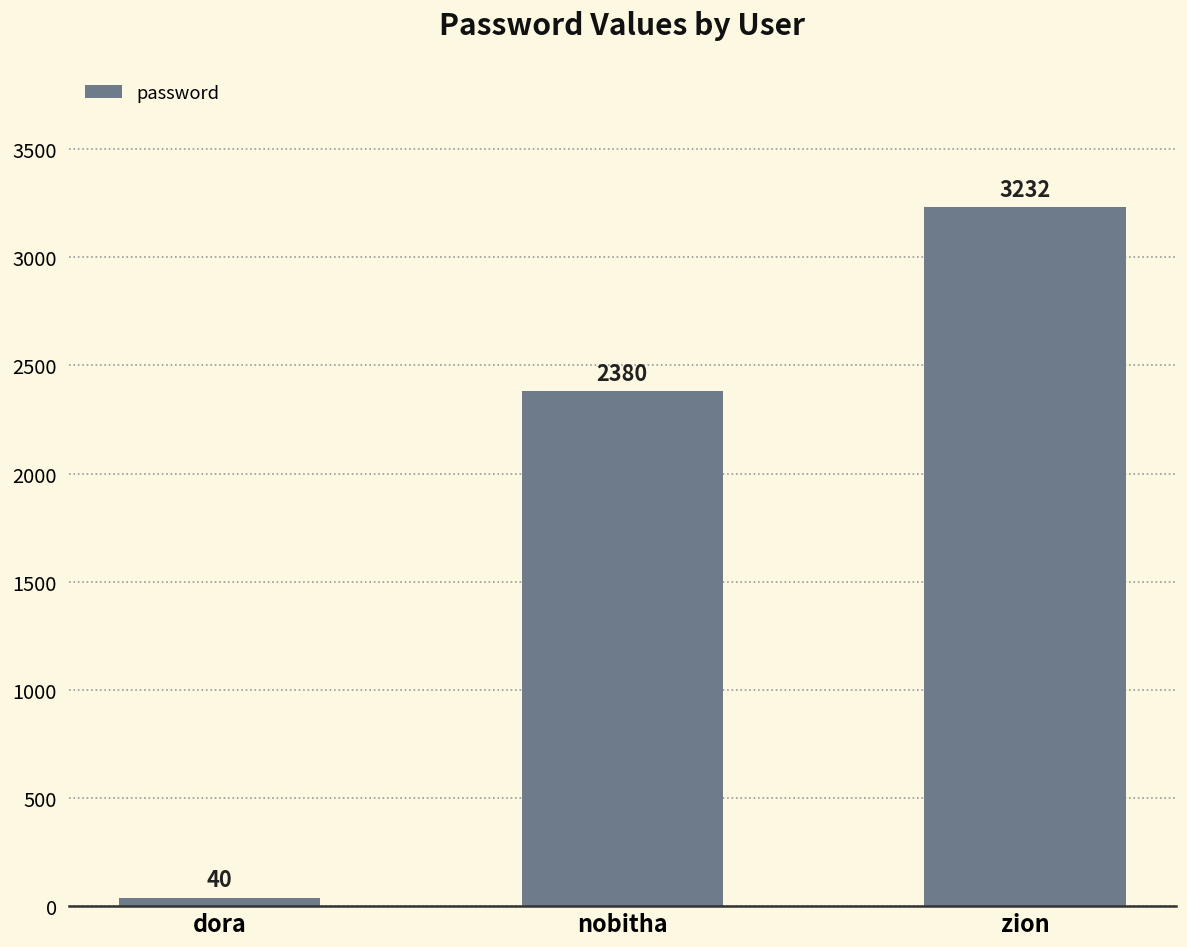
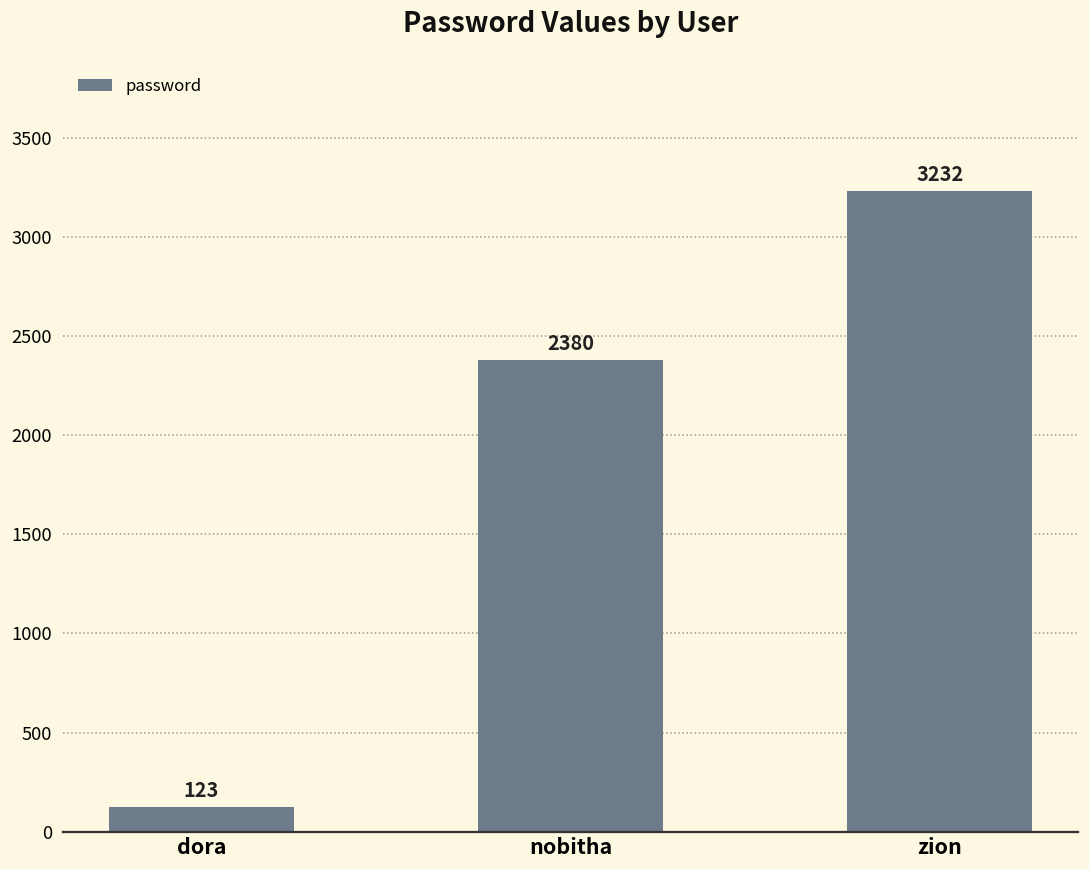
dora: 40 -> 123
